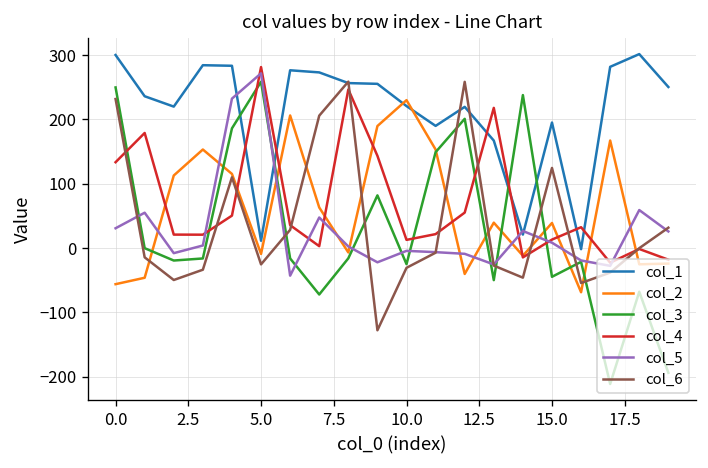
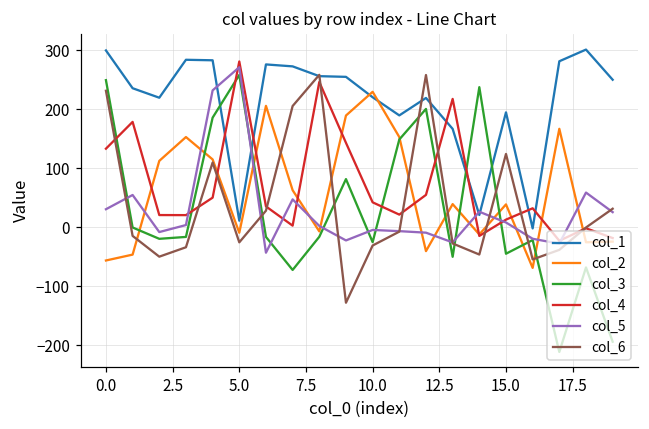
col_4, 10.0: 10 -> 40
